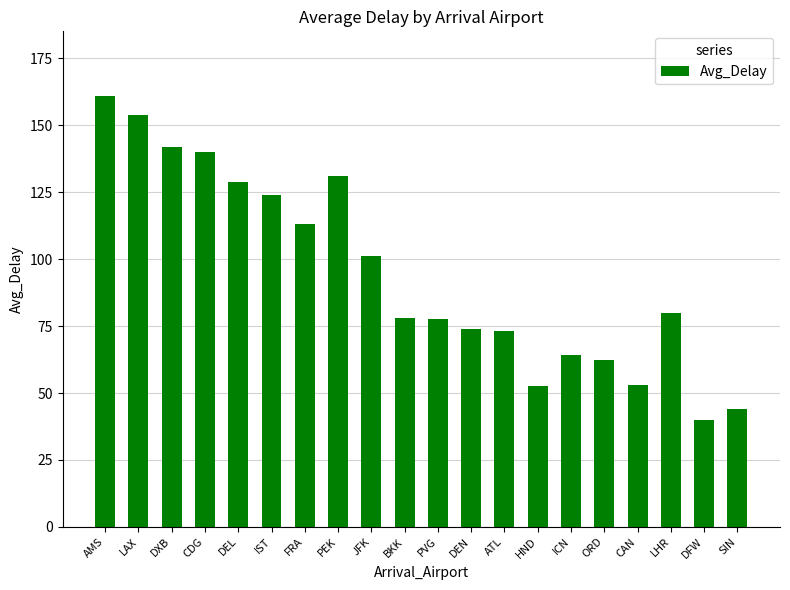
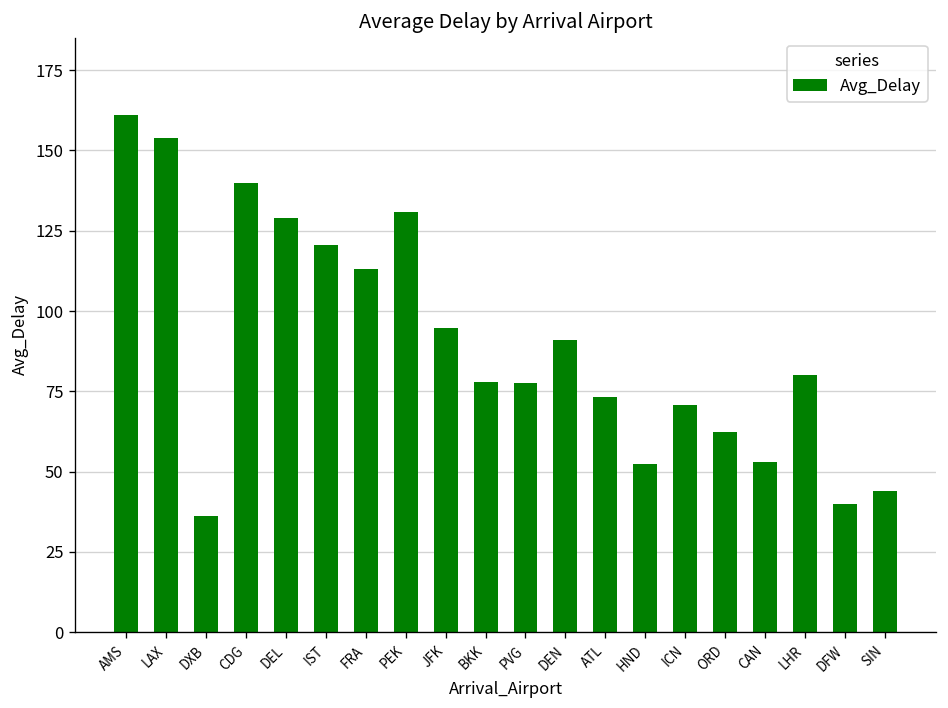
DXB: 142 -> 36
IST: 124 -> 121
JFK: 101 -> 95
DEN: 74 -> 91
ICN: 64 -> 71
